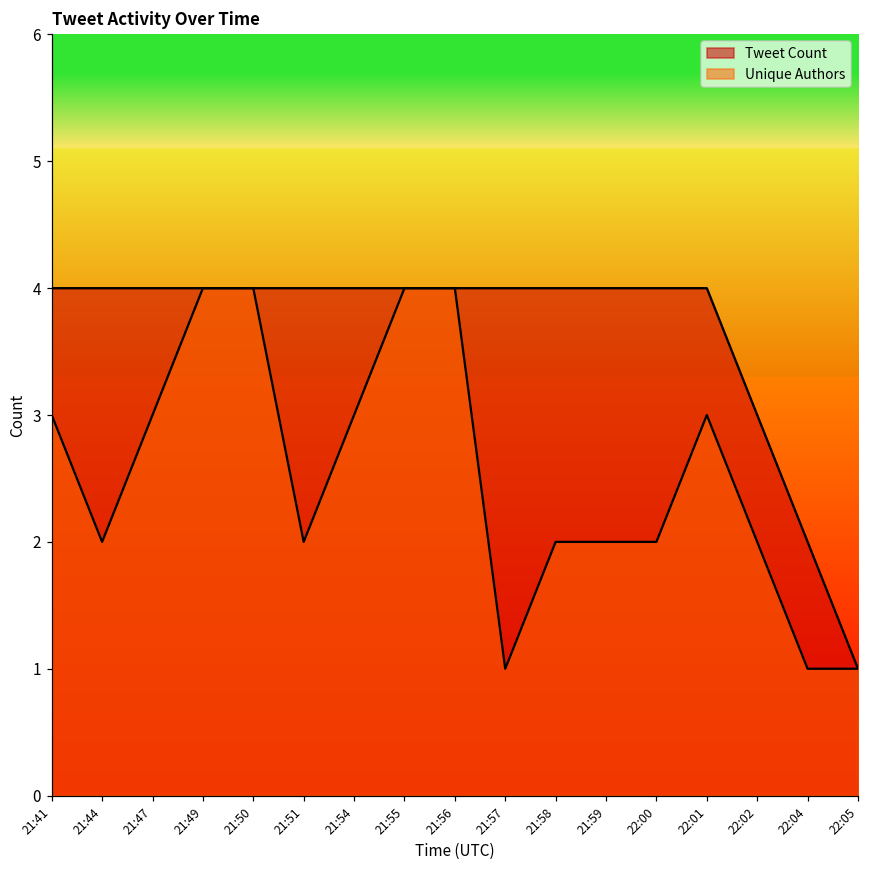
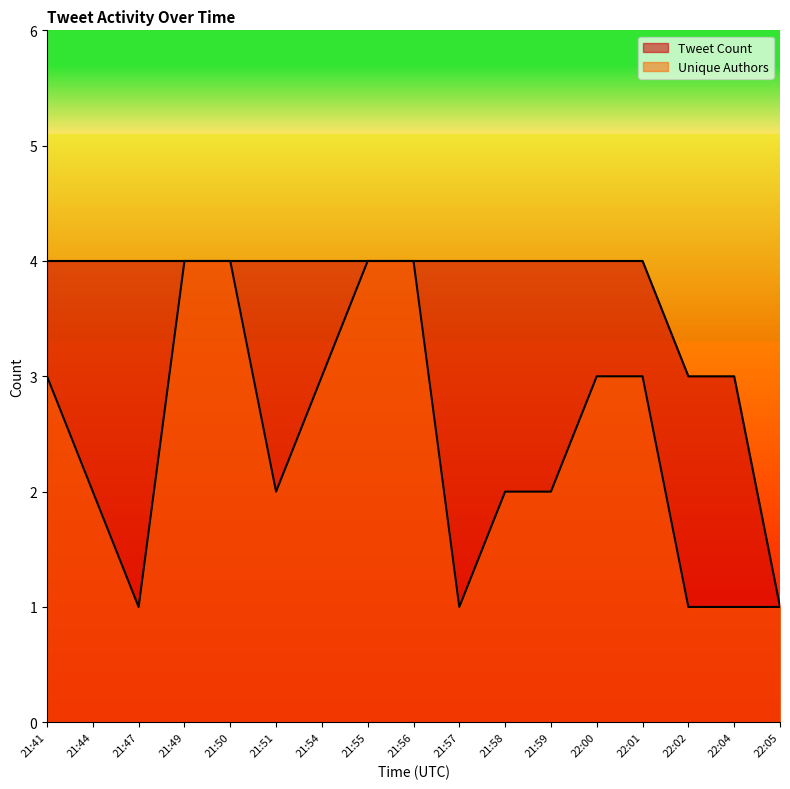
Unique Authors, 21:47: 3 -> 1
Unique Authors, 22:00: 2 -> 3
Unique Authors, 22:02: 2 -> 1
Tweet Count, 22:04: 2 -> 3
